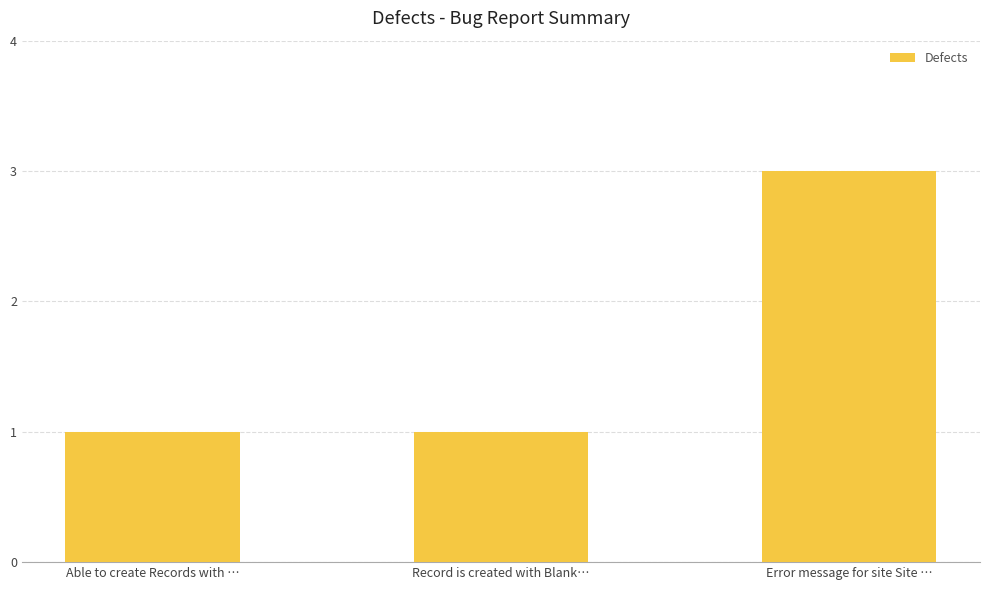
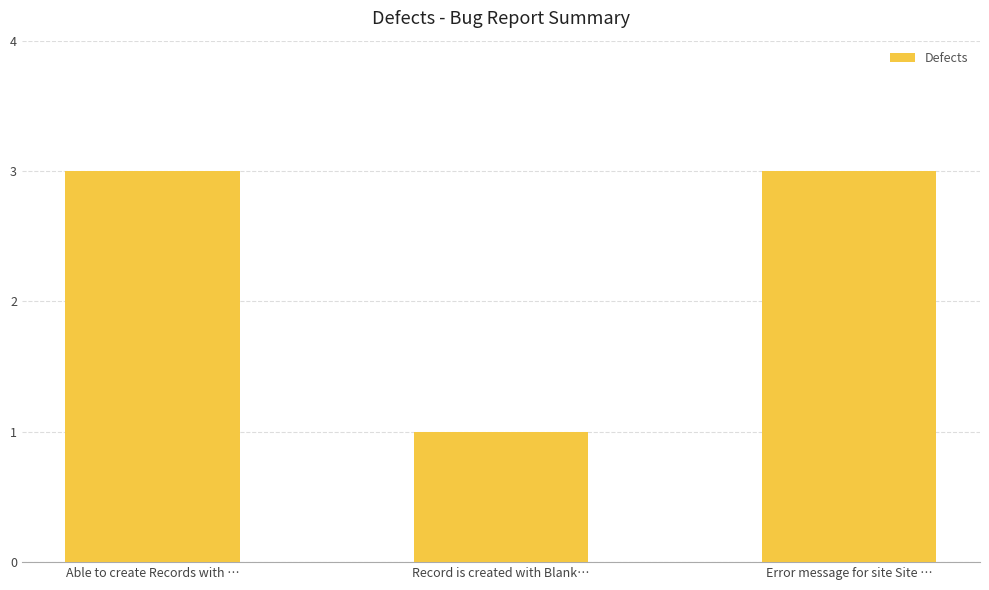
Able to create Records with …: 1 -> 3
